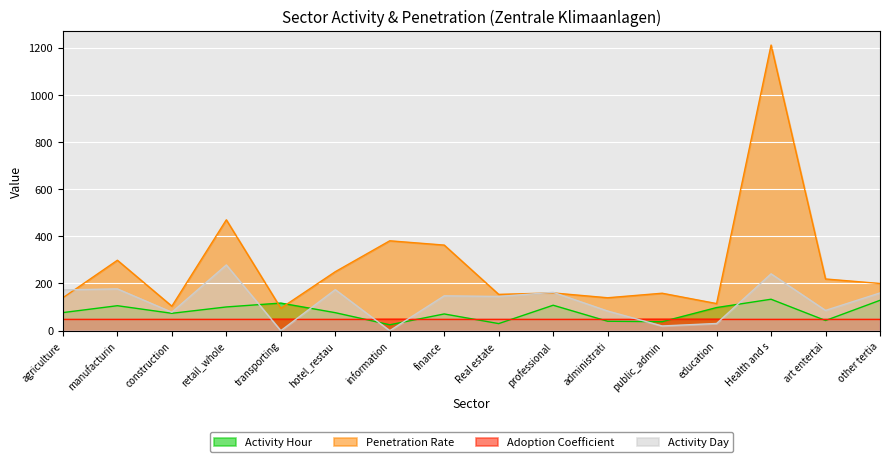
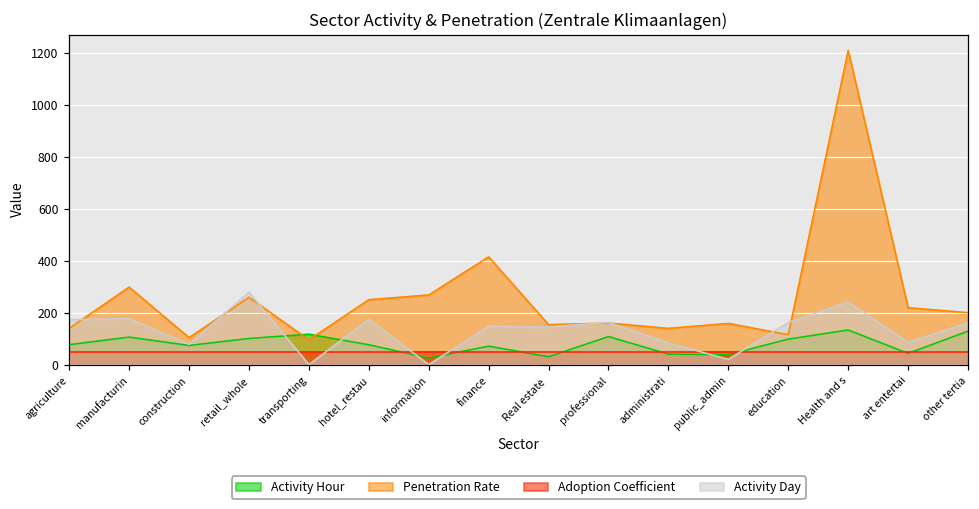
Penetration Rate, retail_whole: 470 -> 260
Penetration Rate, information: 380 -> 270
Penetration Rate, finance: 360 -> 420
Activity Day, education: 30 -> 160
